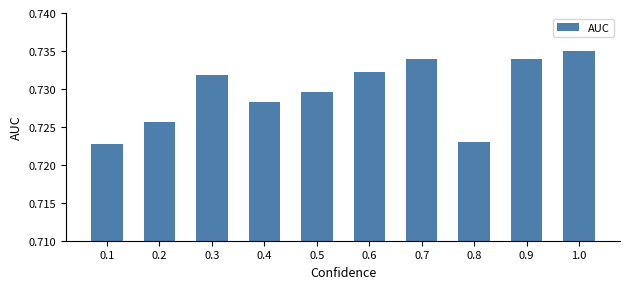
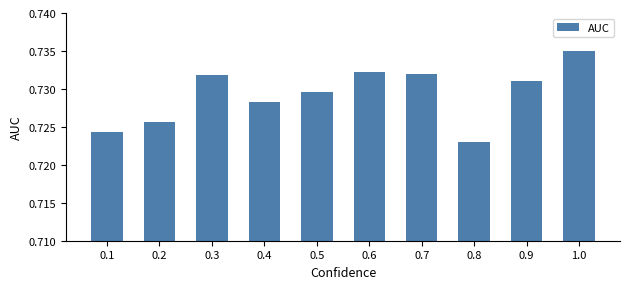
0.1: 0.723 -> 0.724
0.7: 0.734 -> 0.732
0.9: 0.734 -> 0.731
